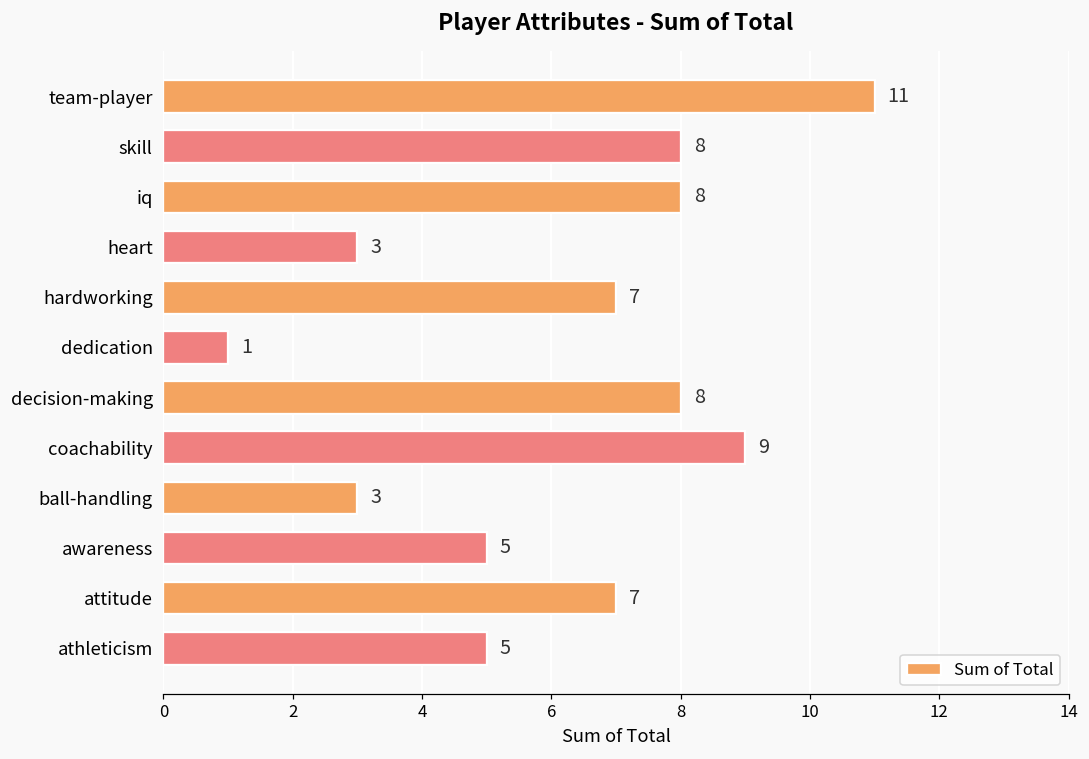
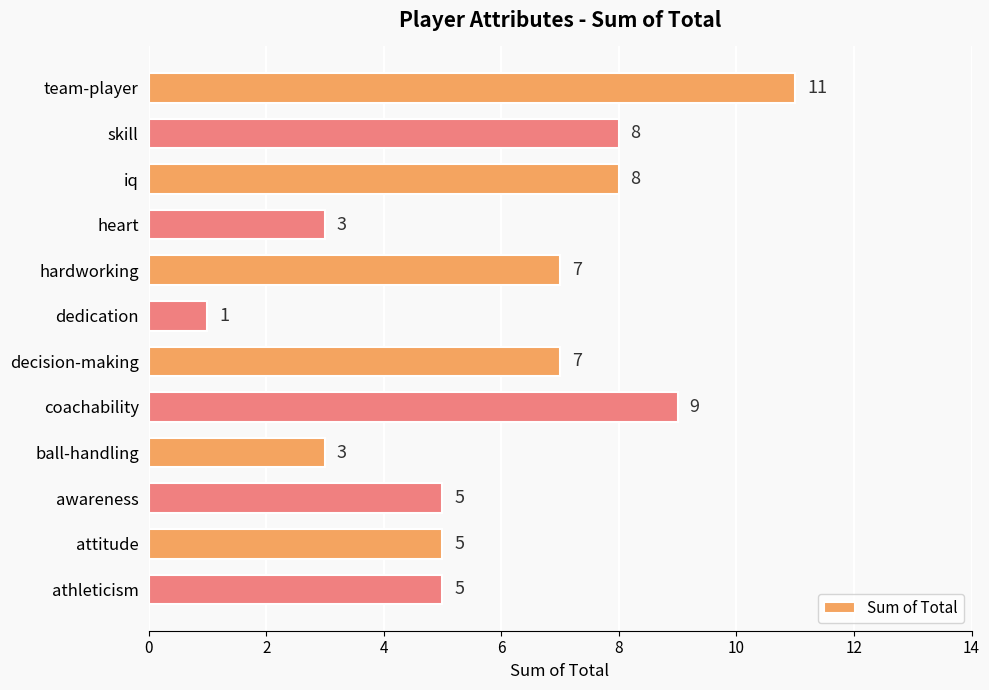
decision-making: 8 -> 7
attitude: 7 -> 5
